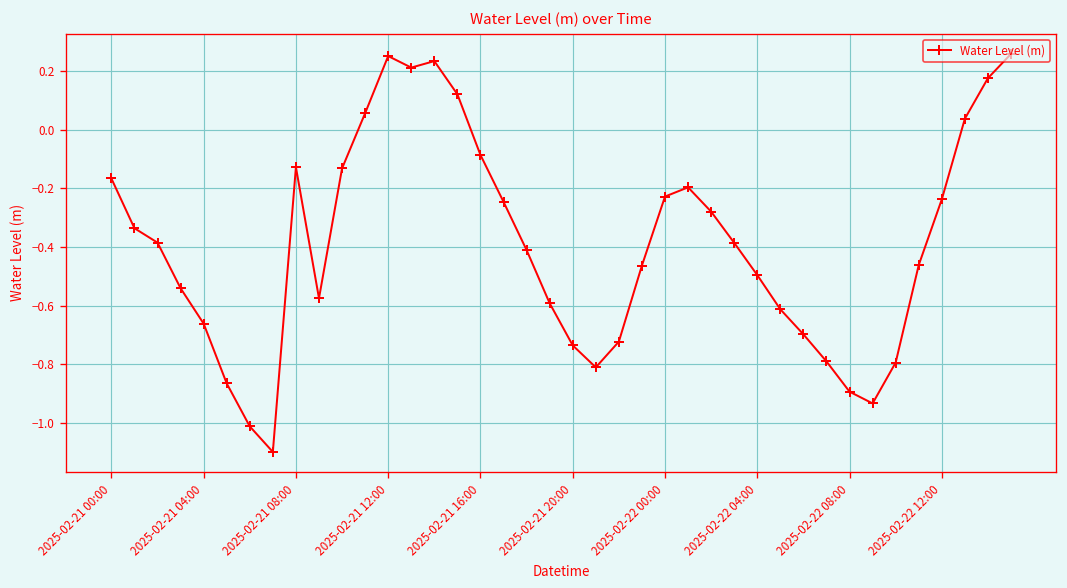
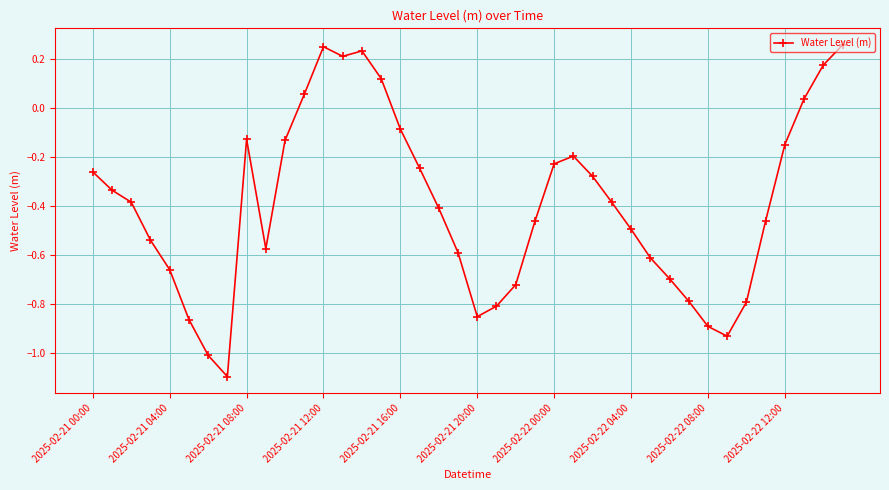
2025-02-21 00:00: -0.17 -> -0.26
2025-02-21 20:00: -0.74 -> -0.85
2025-02-22 12:00: -0.24 -> -0.15
